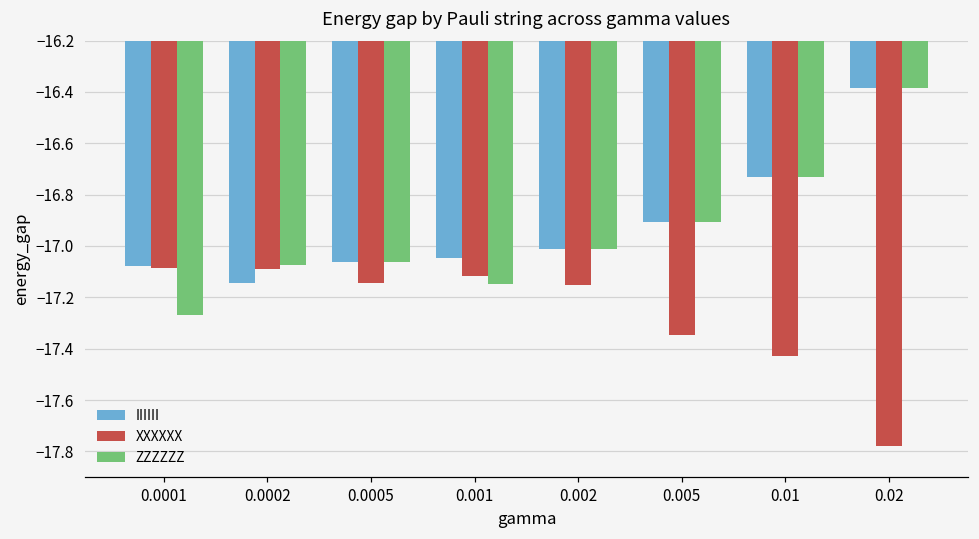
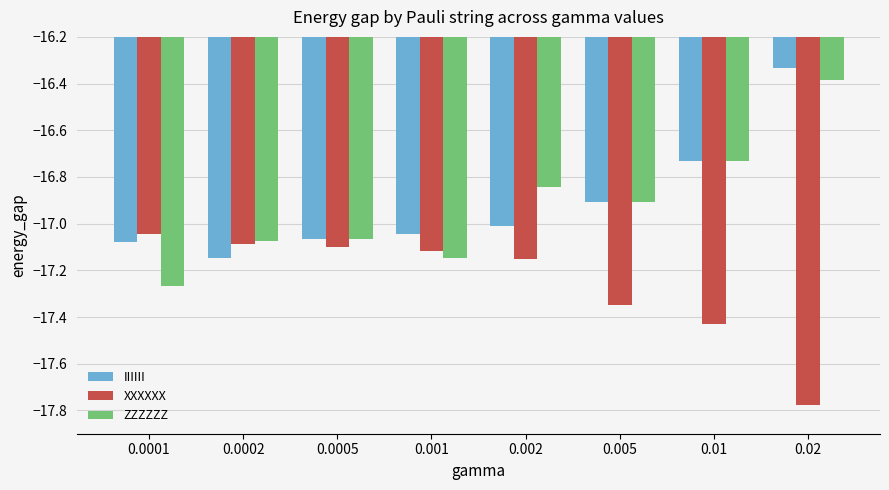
XXXXXX, 0.0001: -17.08 -> -17.05
XXXXXX, 0.0005: -17.14 -> -17.10
ZZZZZZ, 0.002: -17.01 -> -16.84
IIIIII, 0.02: -16.39 -> -16.33
